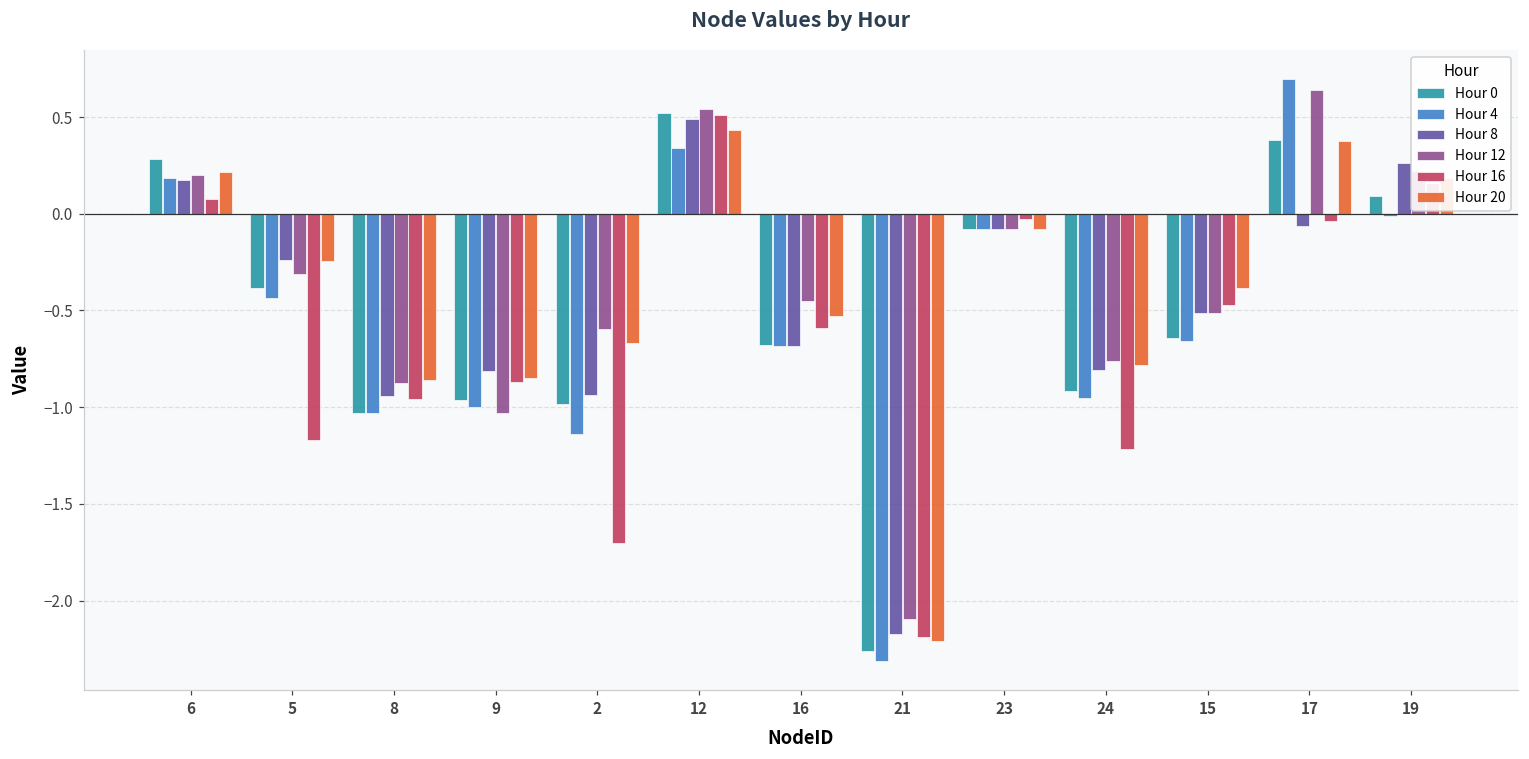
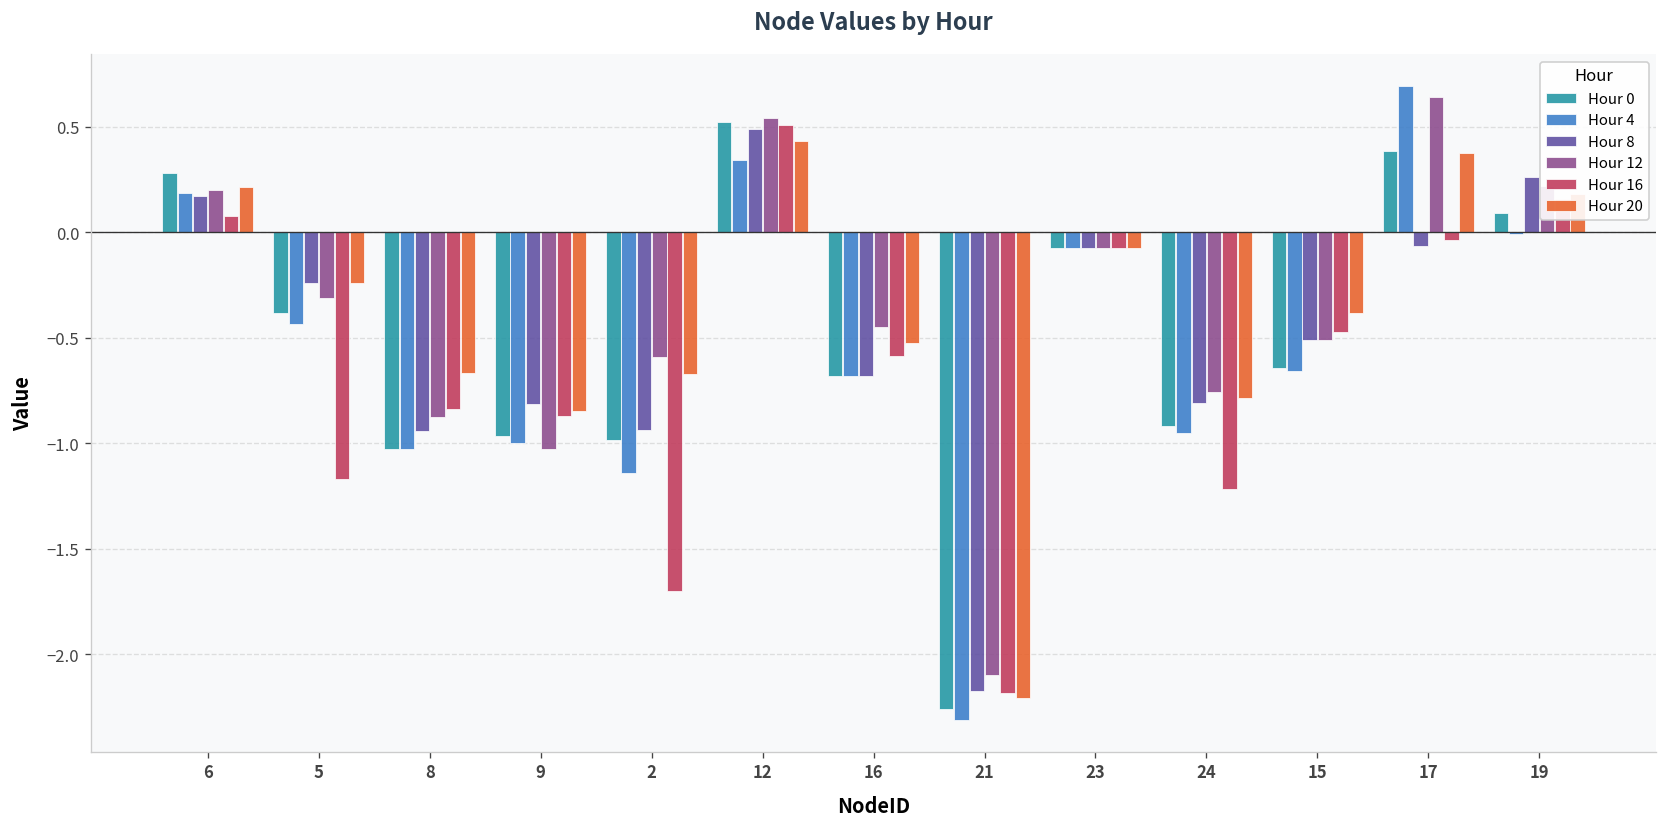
Hour 16, 8: -0.96 -> -0.84
Hour 20, 8: -0.86 -> -0.67
Hour 16, 23: -0.03 -> -0.08
